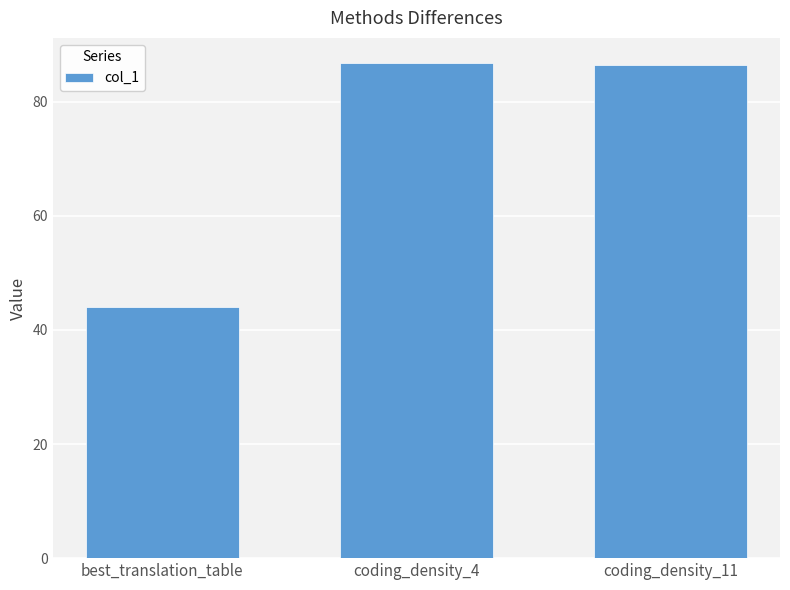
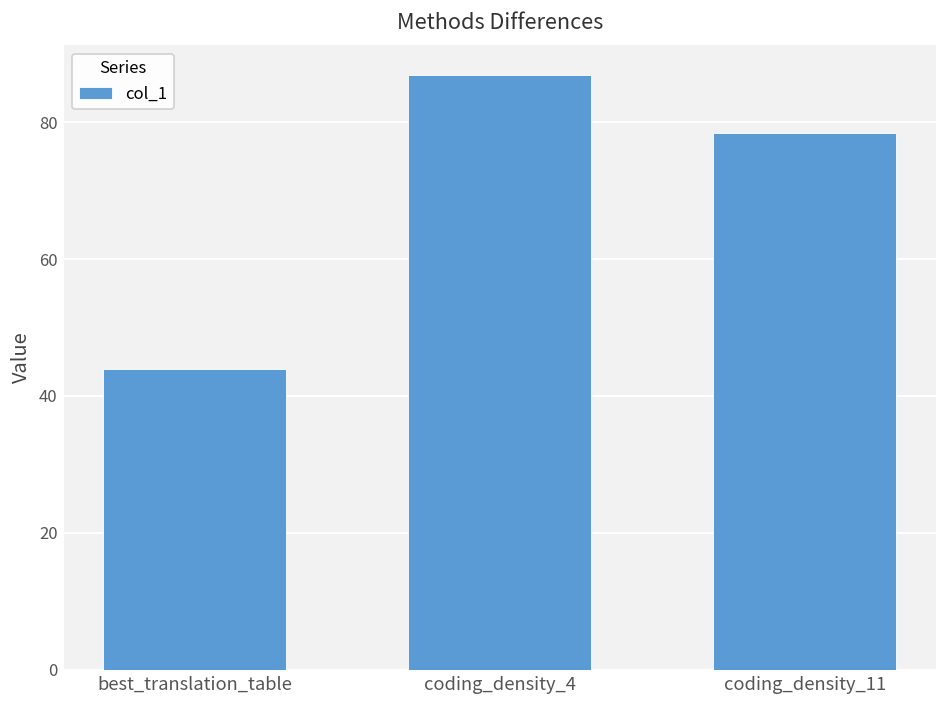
coding_density_11: 87 -> 78
